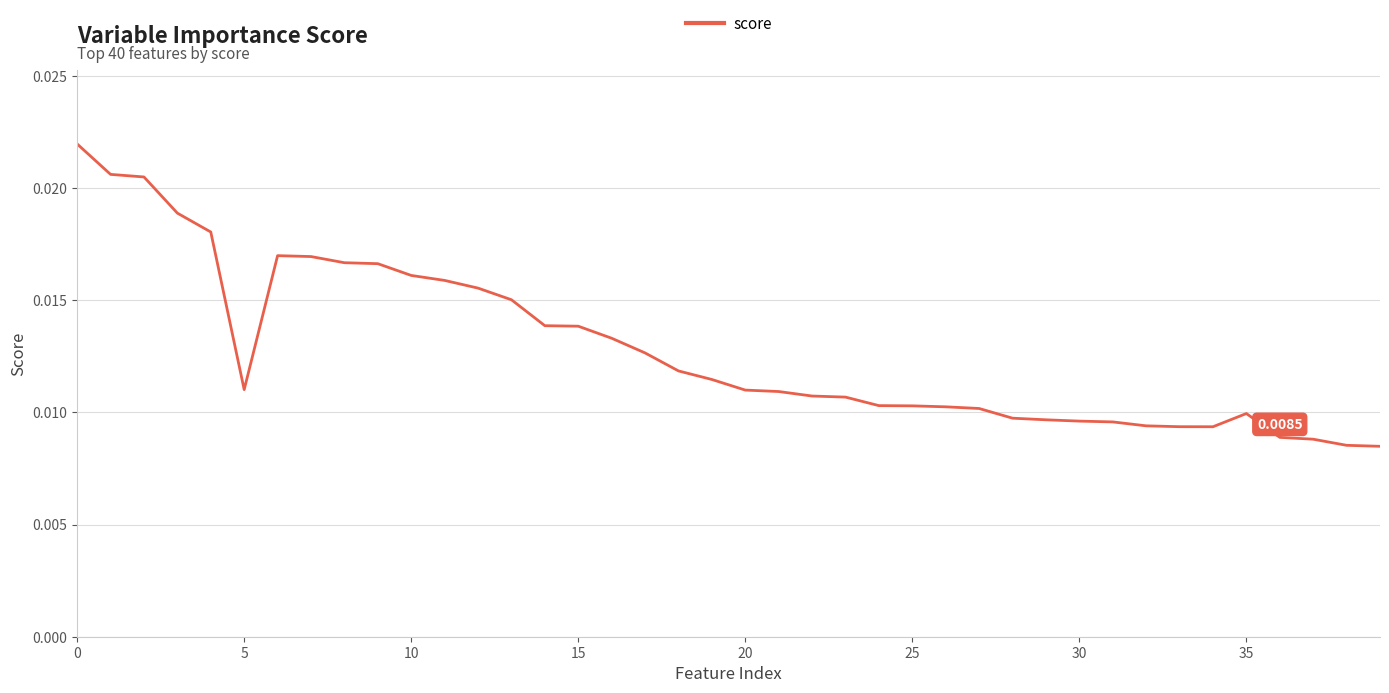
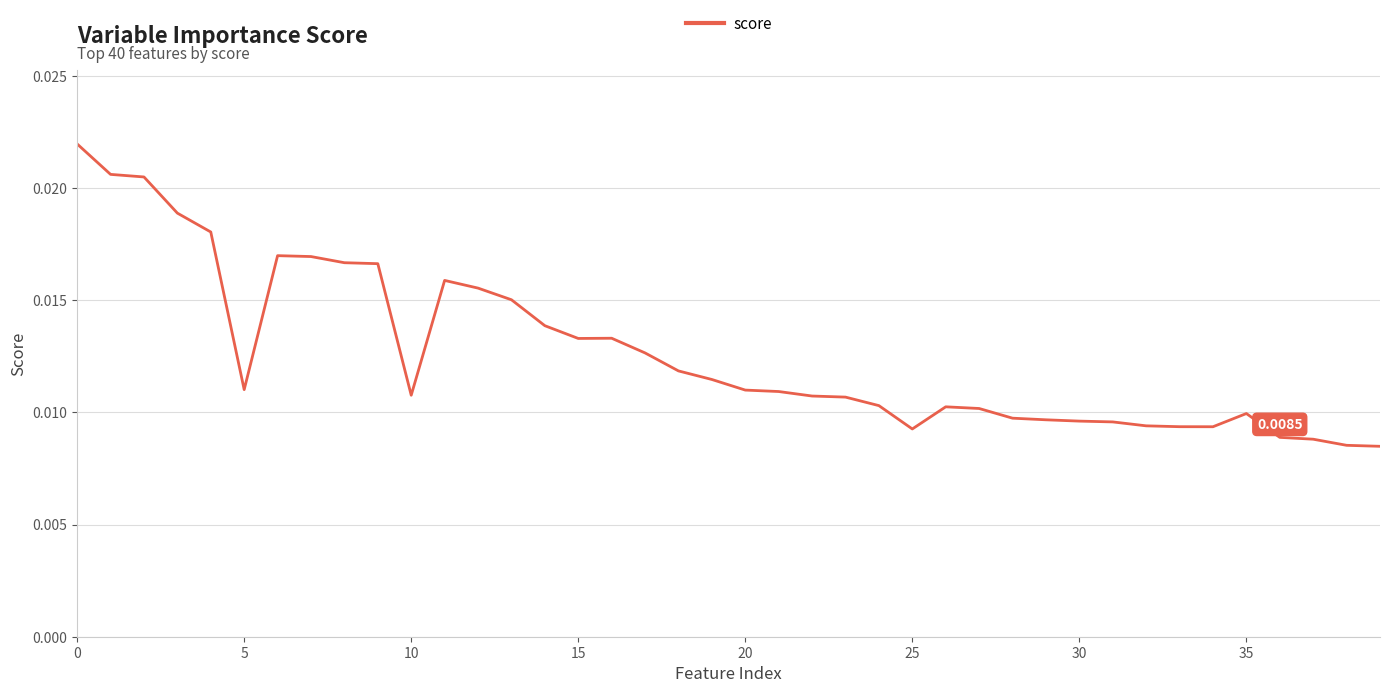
10: 0.0161 -> 0.0108
15: 0.0138 -> 0.0133
25: 0.0103 -> 0.0093
